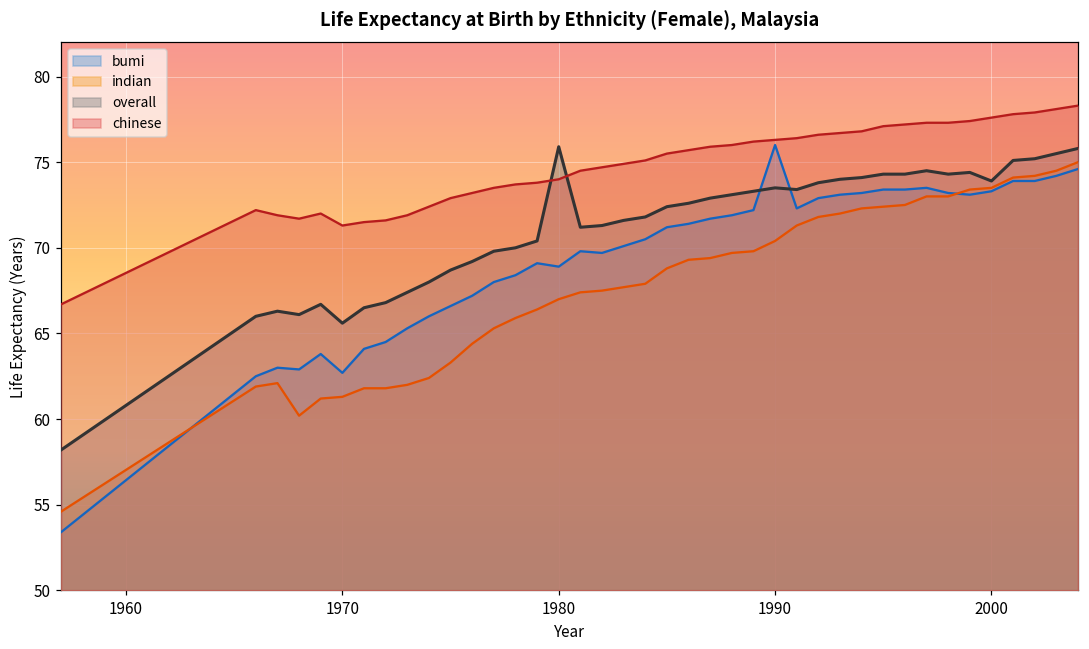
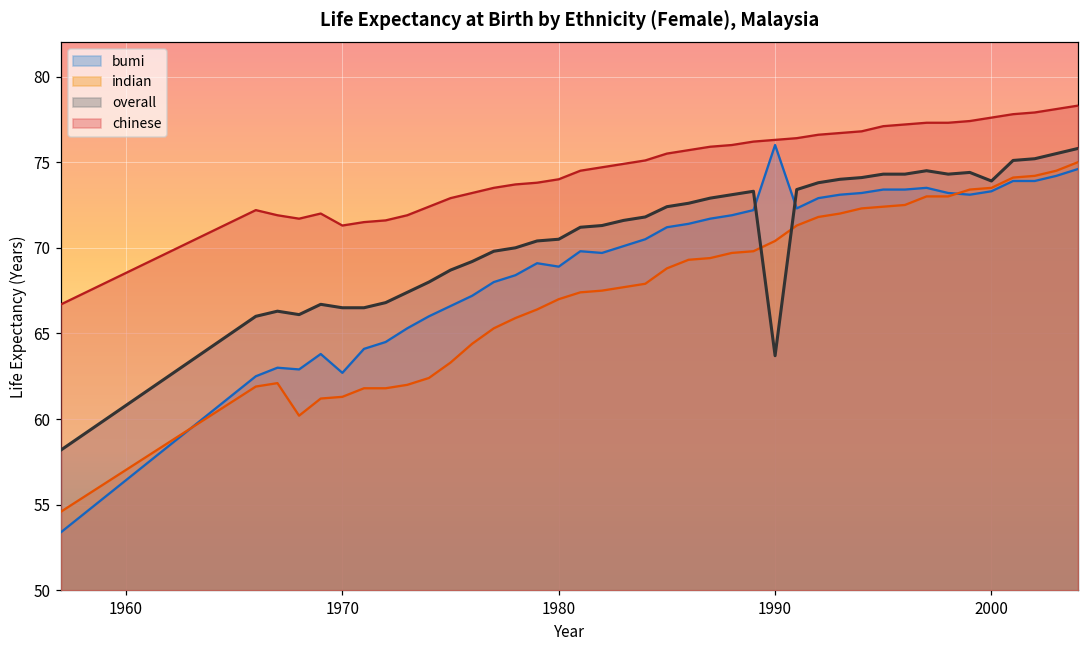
overall, 1970: 65.6 -> 66.5
overall, 1980: 75.9 -> 70.5
overall, 1990: 73.5 -> 63.7
